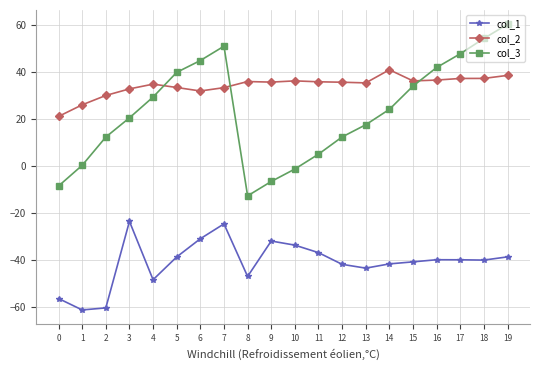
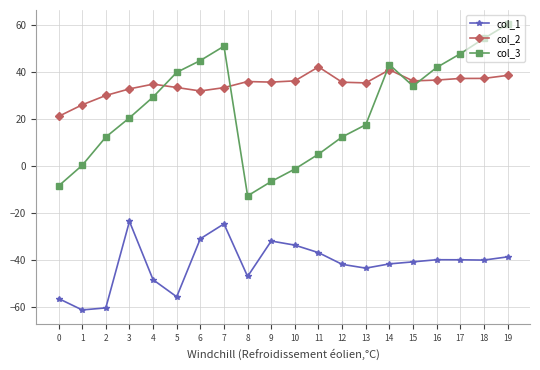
col_1, 5: -39 -> -55
col_2, 11: 36 -> 42
col_3, 14: 24 -> 43
